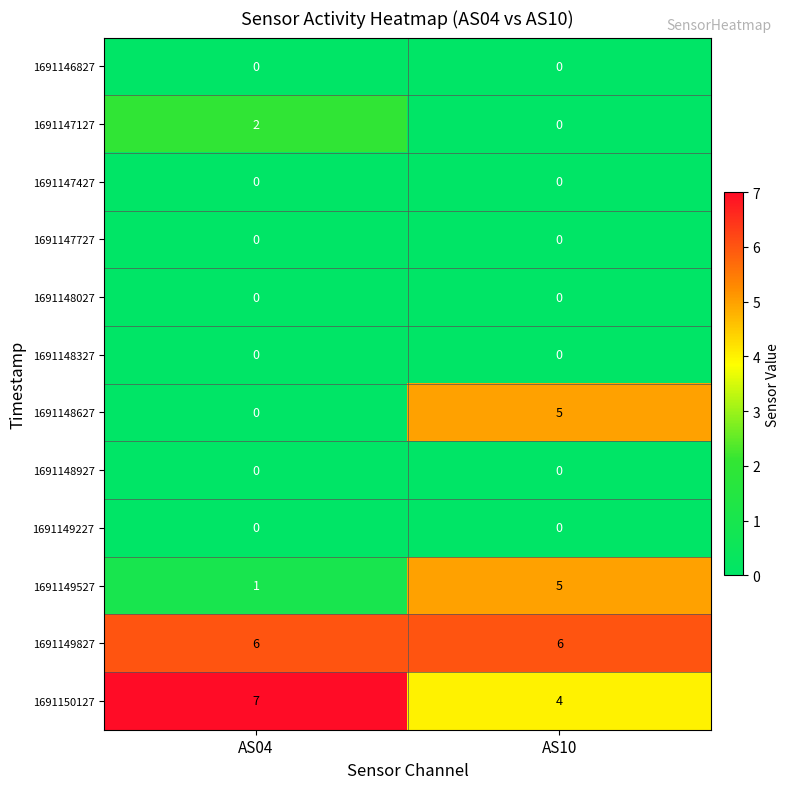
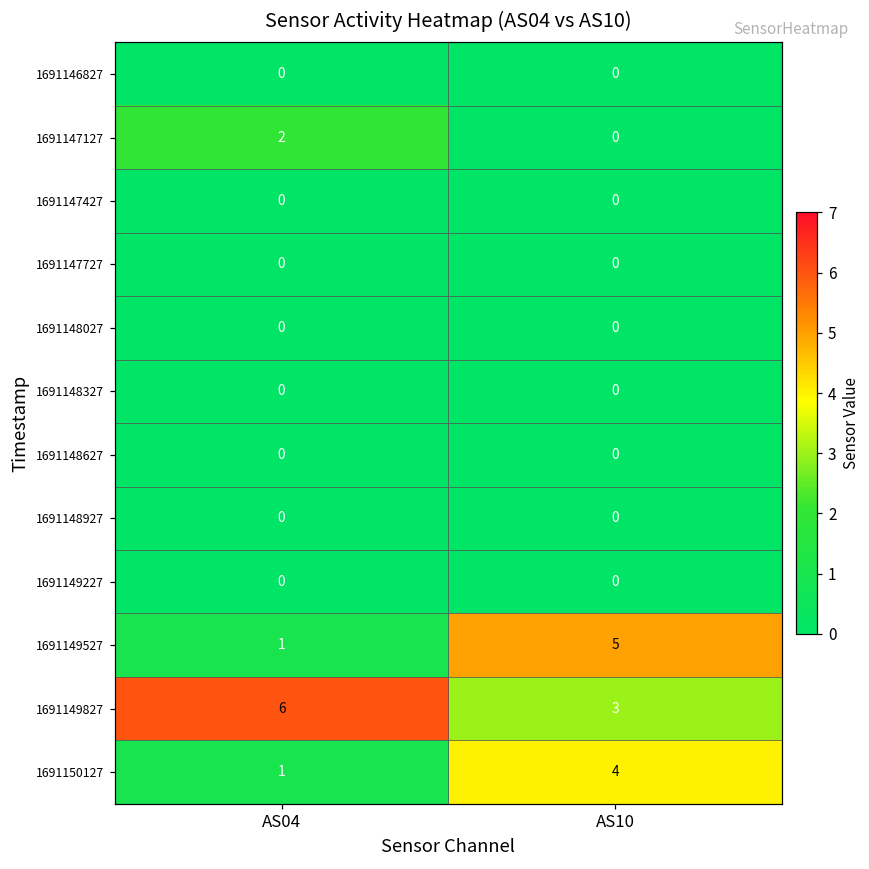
1691148627, AS10: 5 -> 0
1691149827, AS10: 6 -> 3
1691150127, AS04: 7 -> 1
